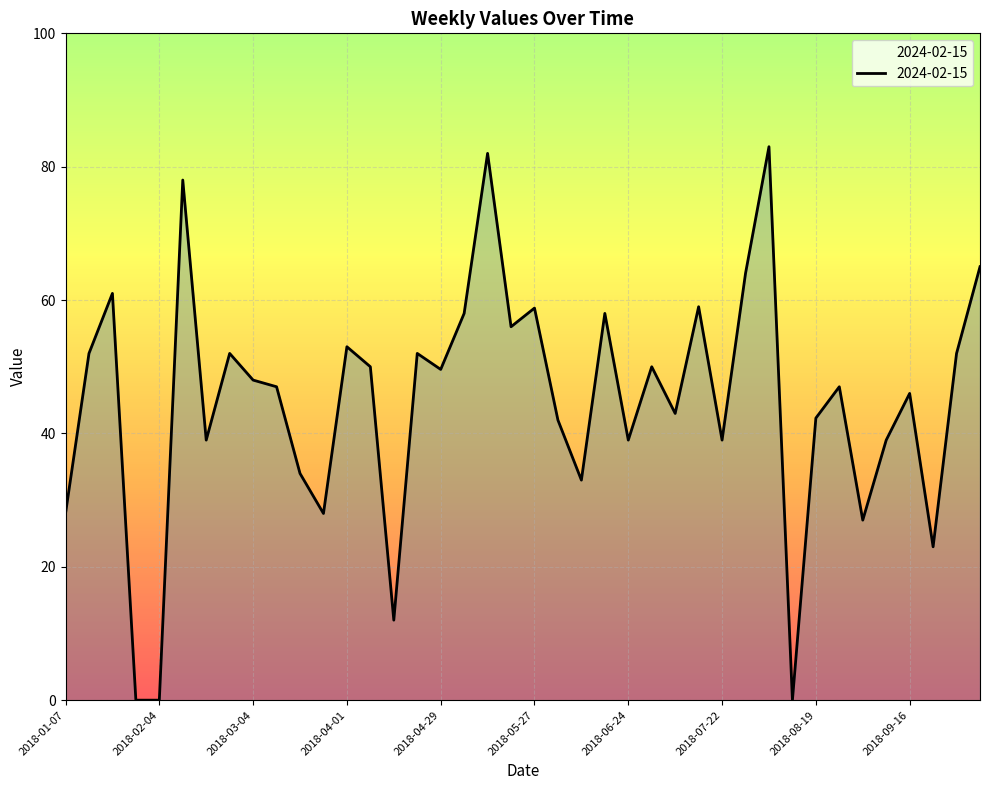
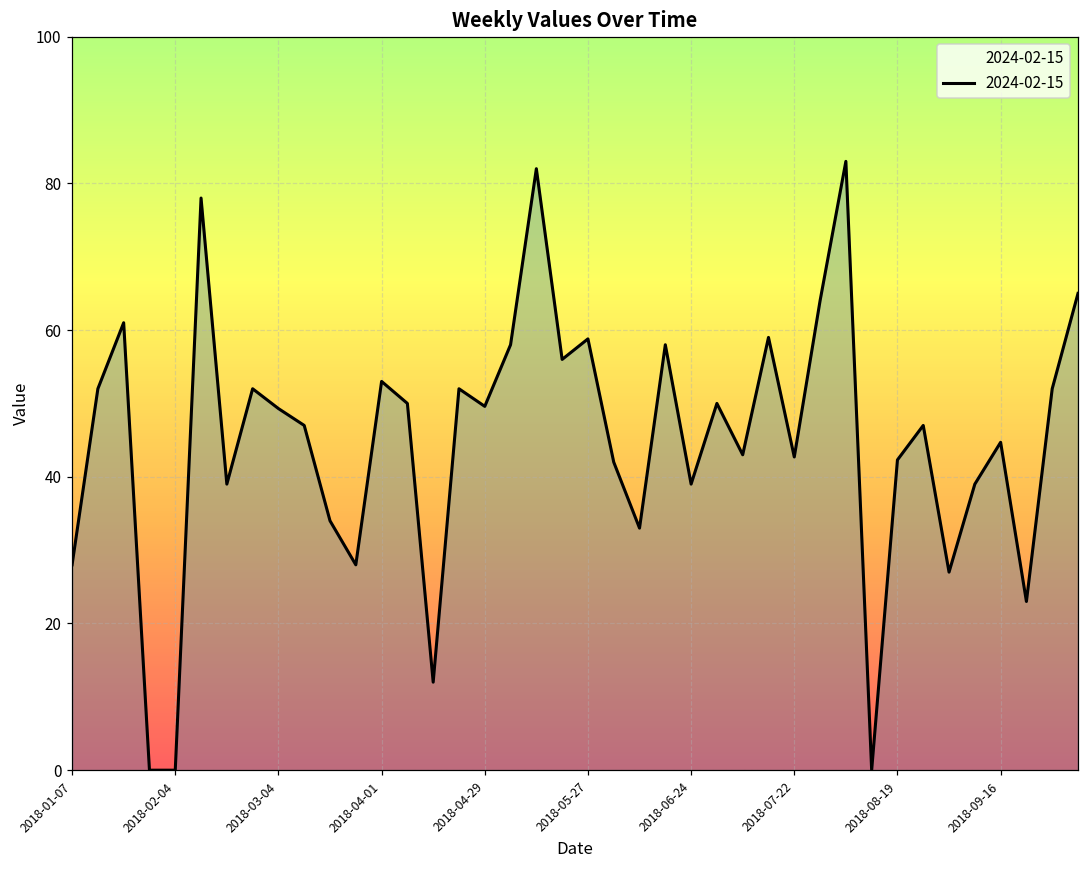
2018-03-04: 48 -> 49
2018-07-22: 39 -> 43
2018-09-16: 46 -> 45
